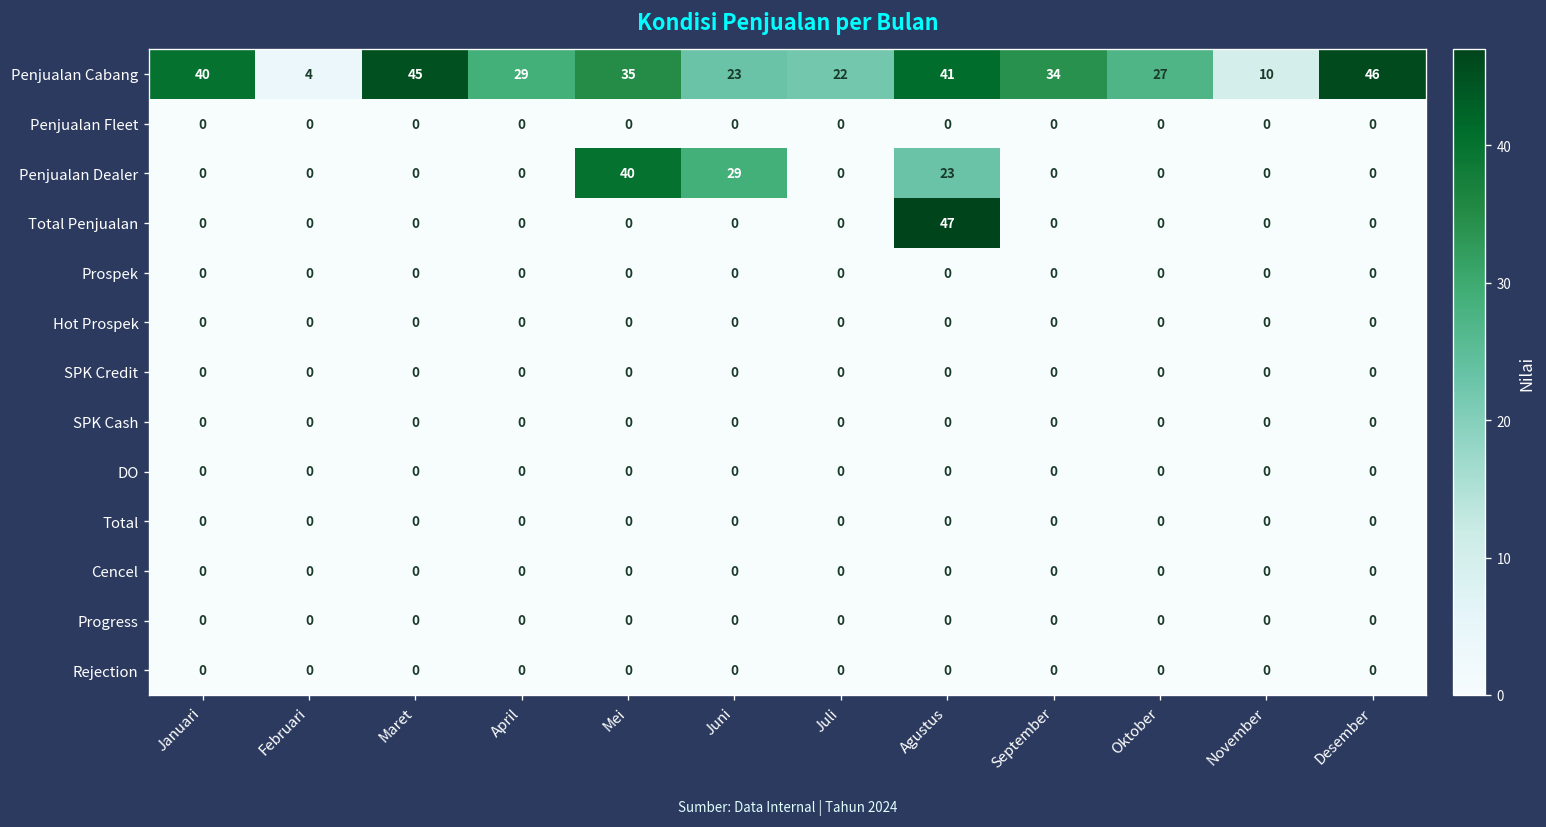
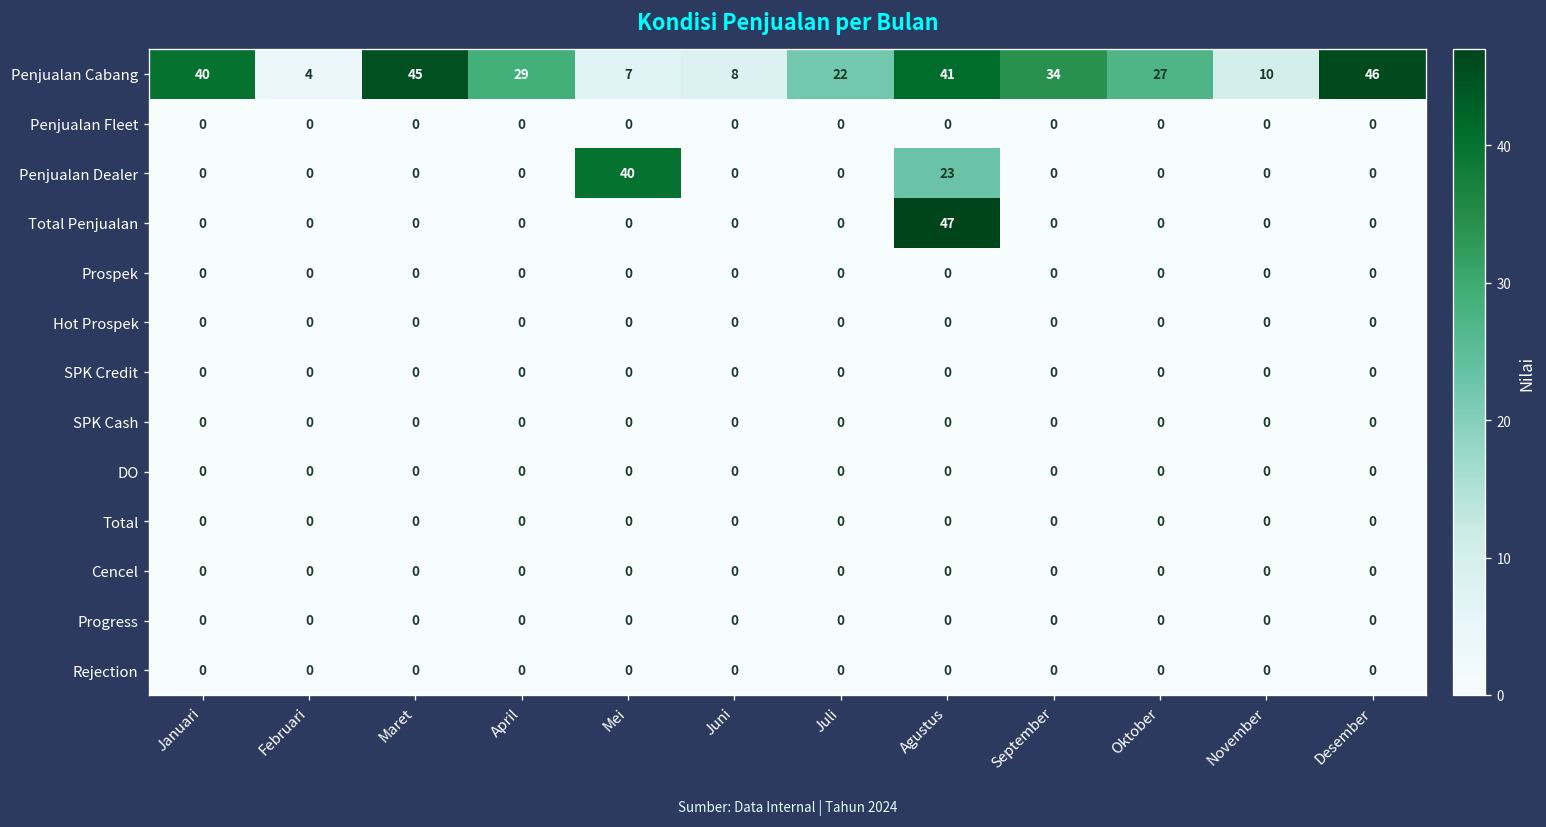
Penjualan Cabang, Mei: 35 -> 7
Penjualan Cabang, Juni: 23 -> 8
Penjualan Dealer, Juni: 29 -> 0
